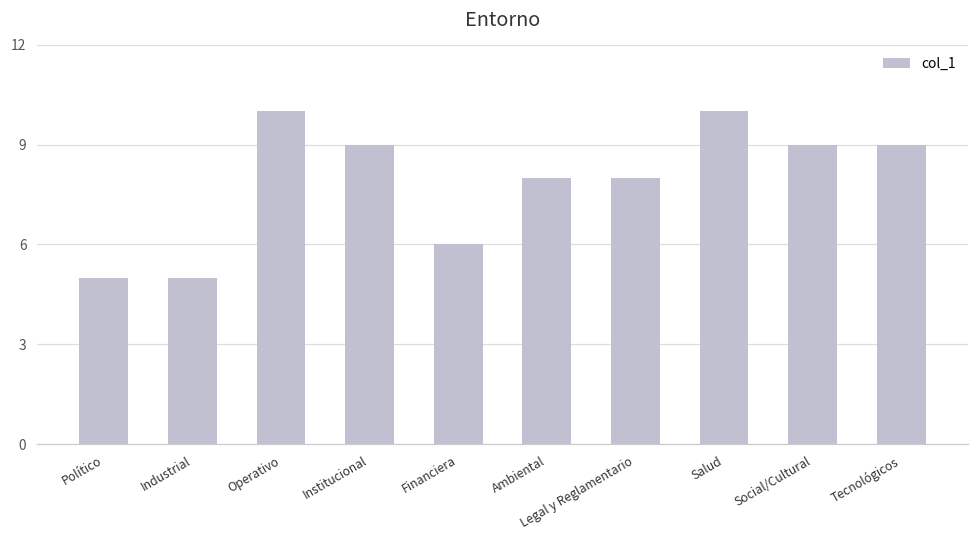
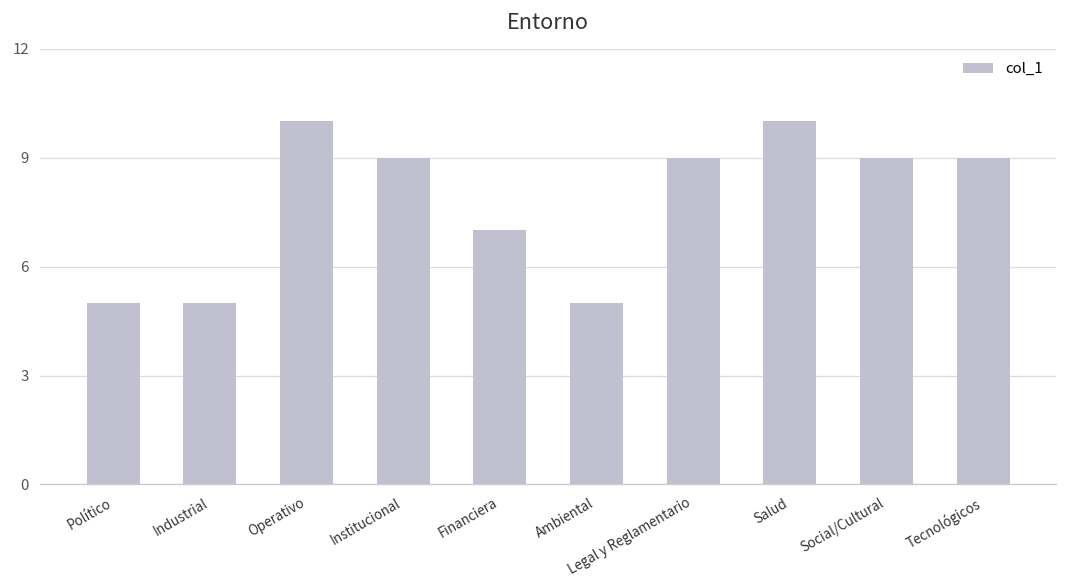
Financiera: 6 -> 7
Ambiental: 8 -> 5
Legal y Reglamentario: 8 -> 9
